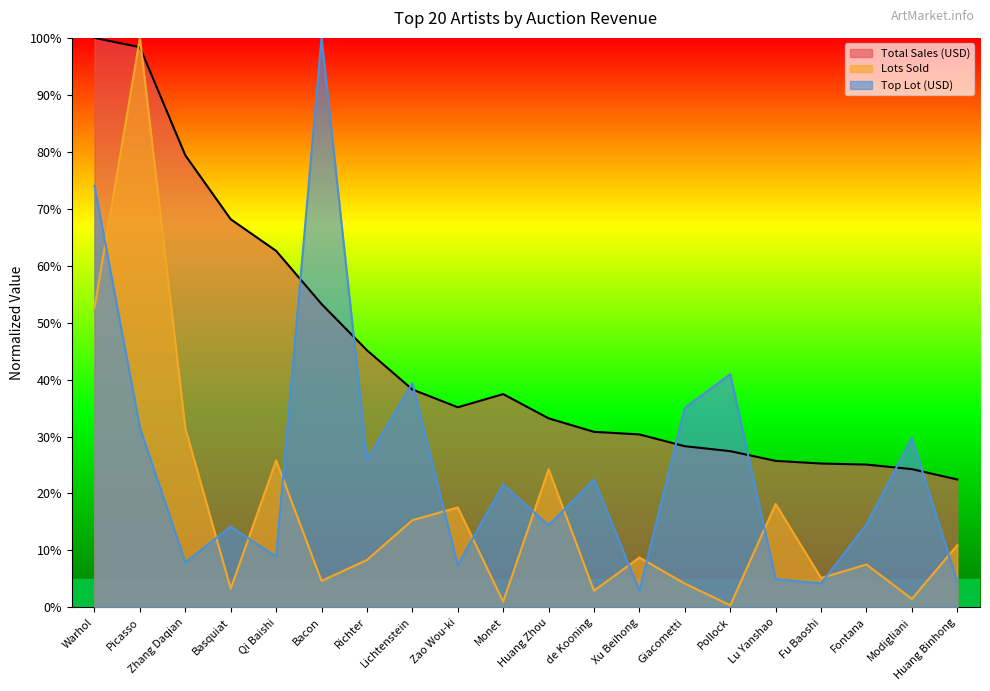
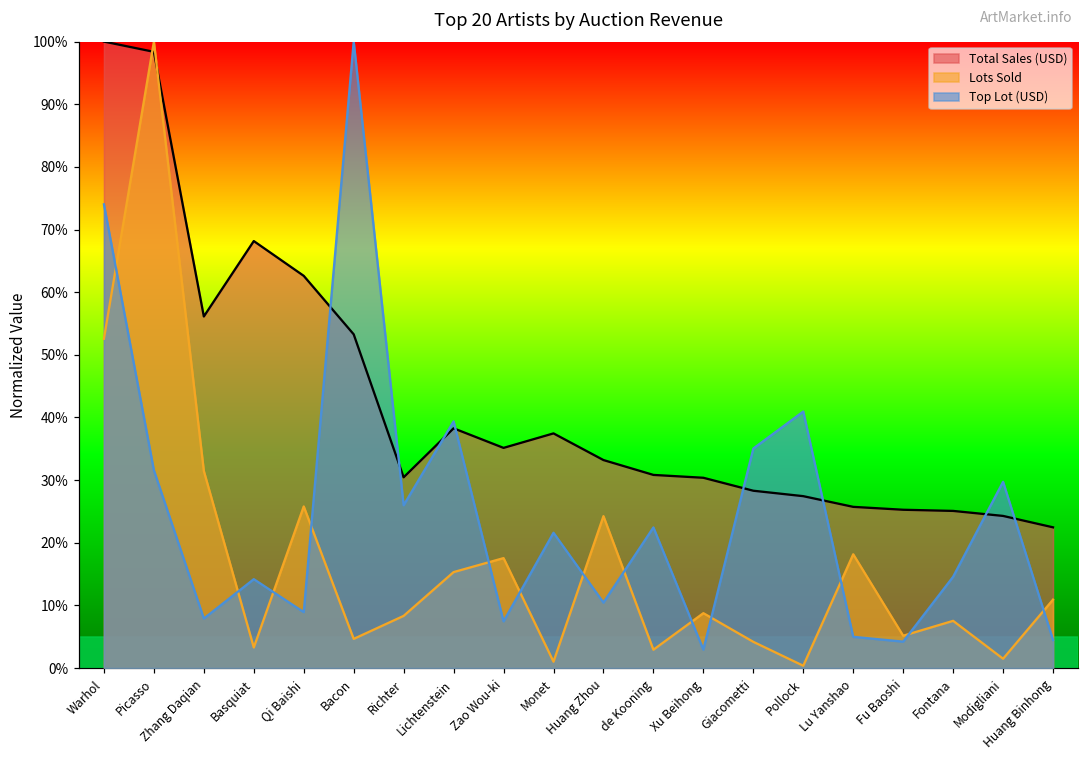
Total Sales (USD), Zhang Daqian: 79% -> 56%
Total Sales (USD), Richter: 45% -> 30%
Top Lot (USD), Huang Zhou: 14% -> 10%
